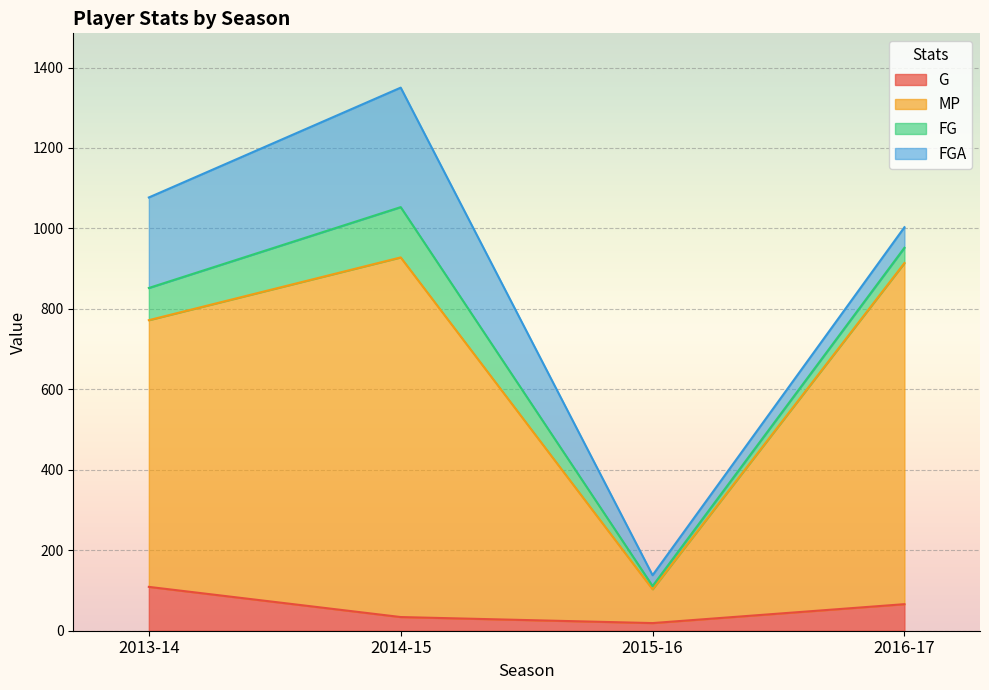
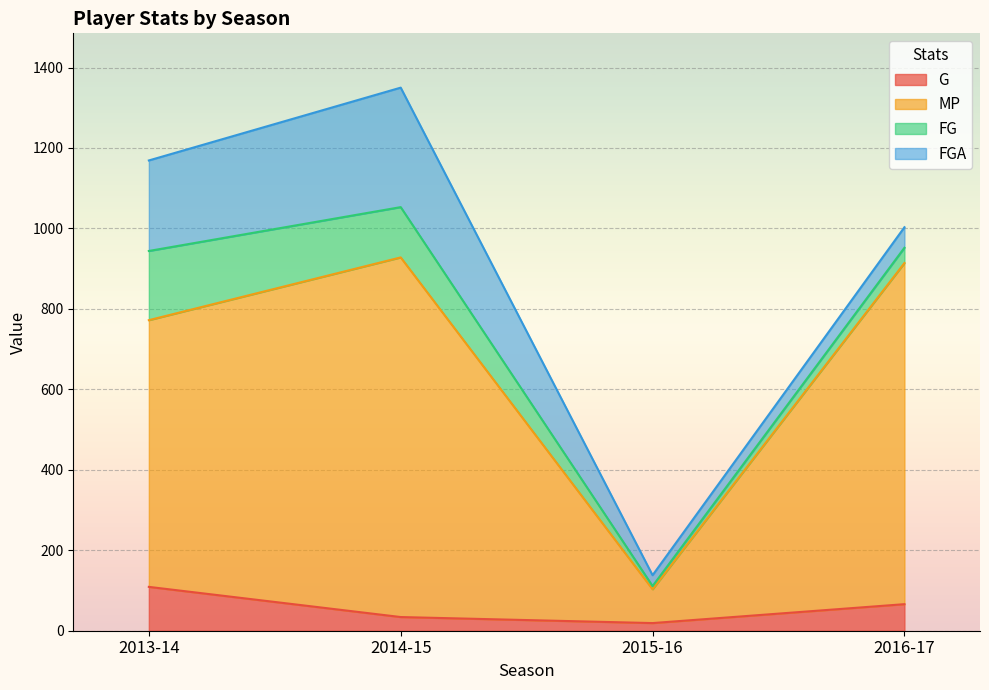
FG, 2013-14: 80 -> 170
